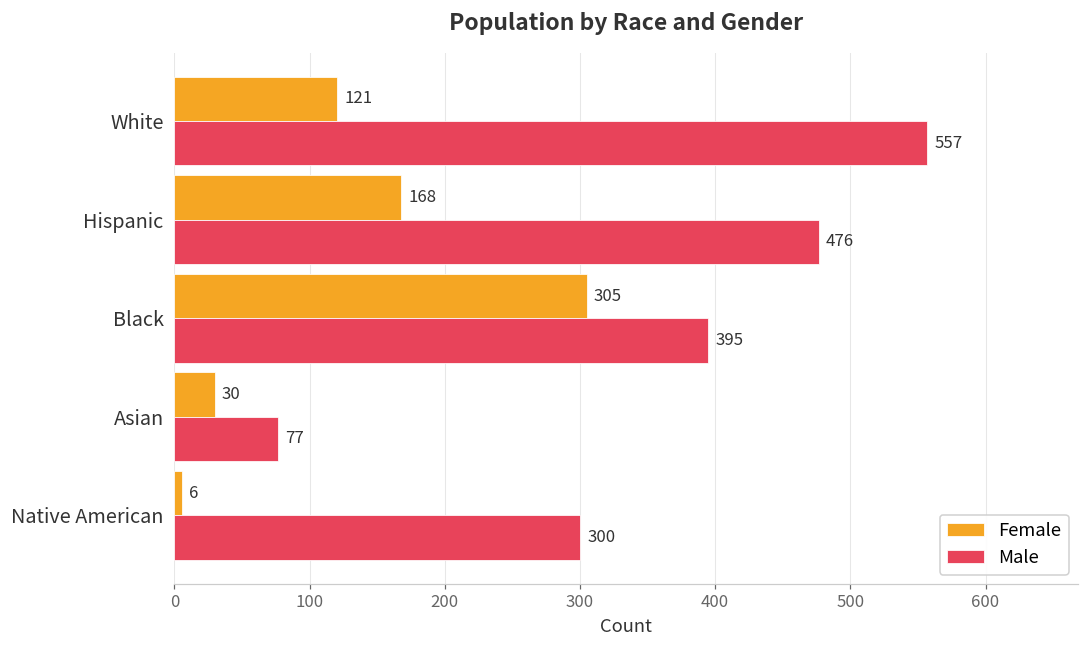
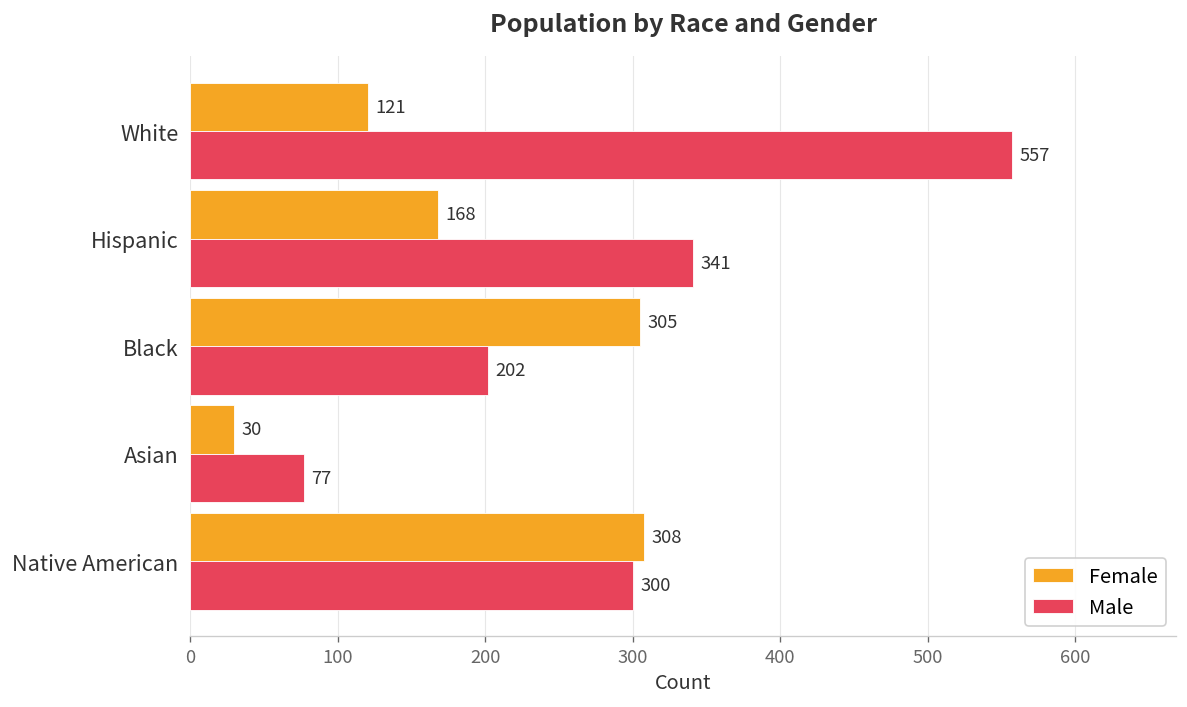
Male, Hispanic: 476 -> 341
Male, Black: 395 -> 202
Female, Native American: 6 -> 308
